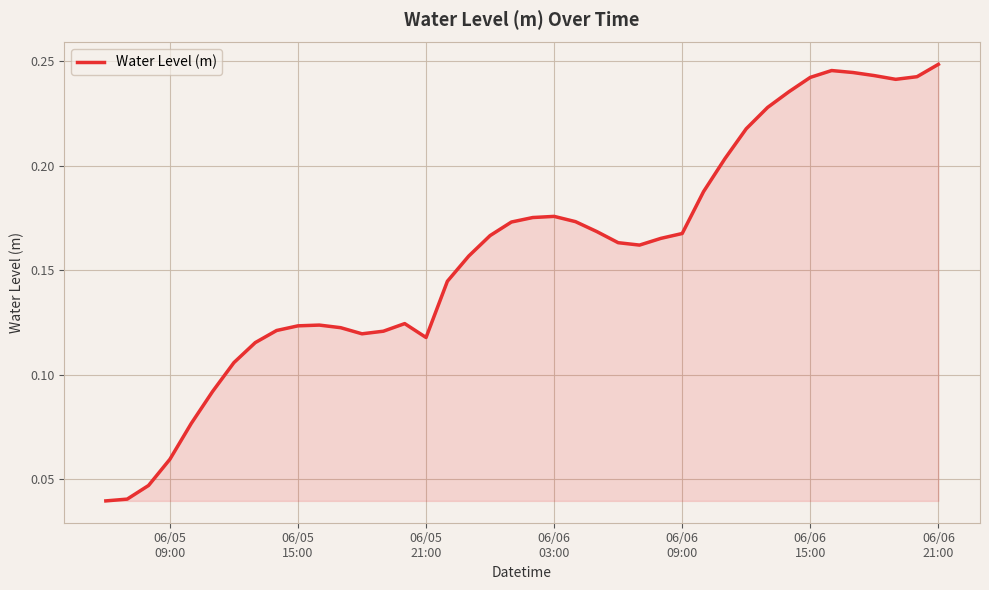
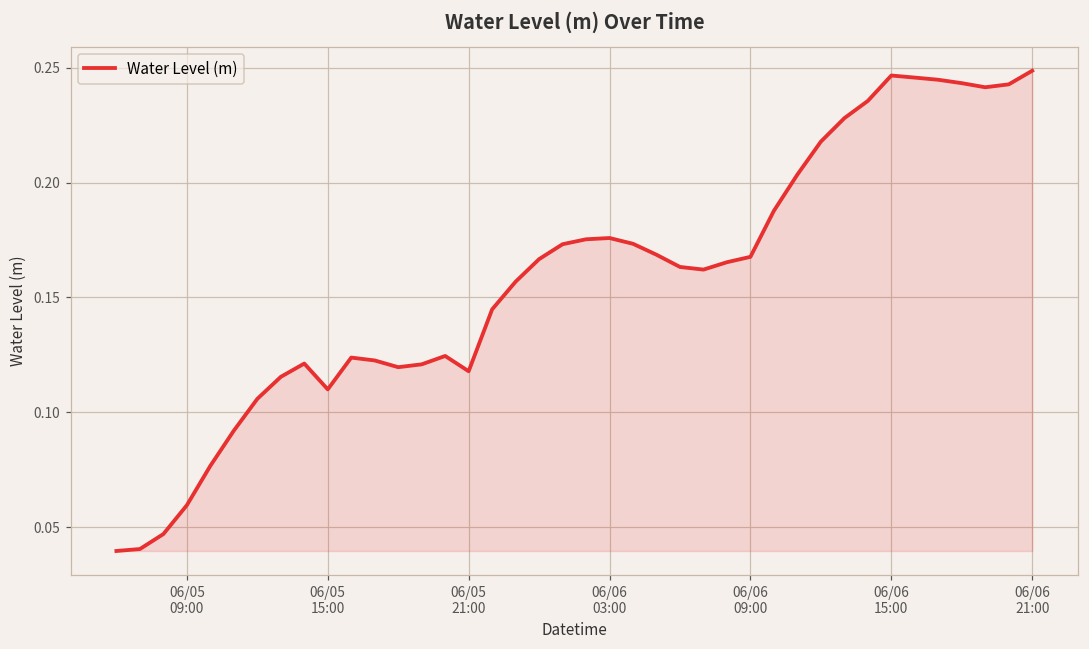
06/05 15:00: 0.123 -> 0.110
06/06 15:00: 0.242 -> 0.247
